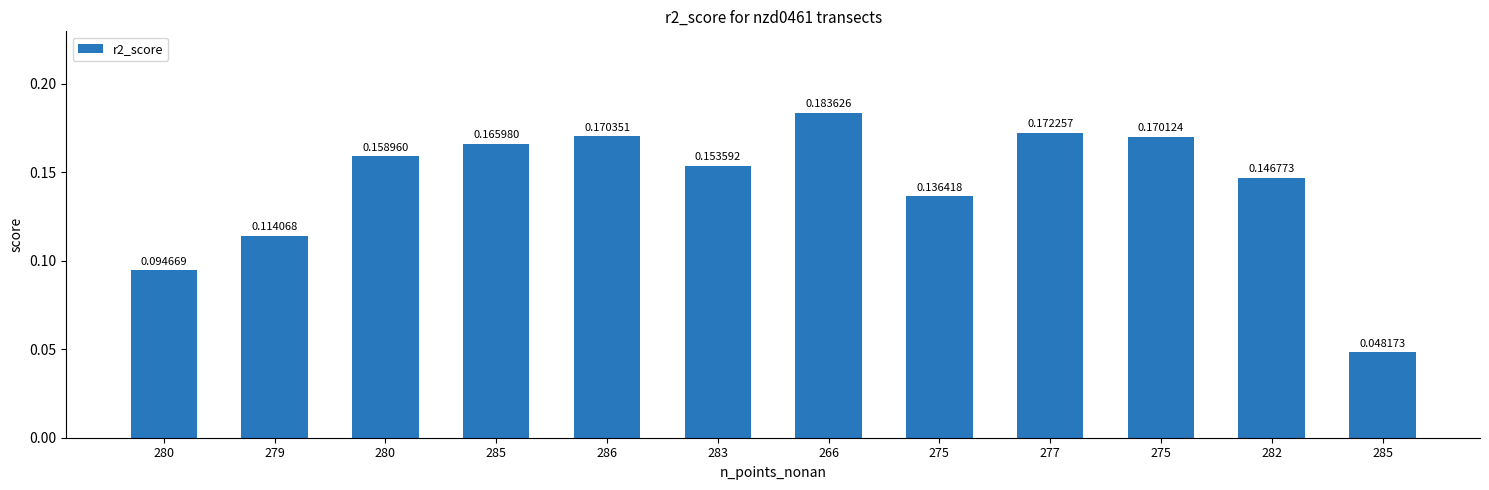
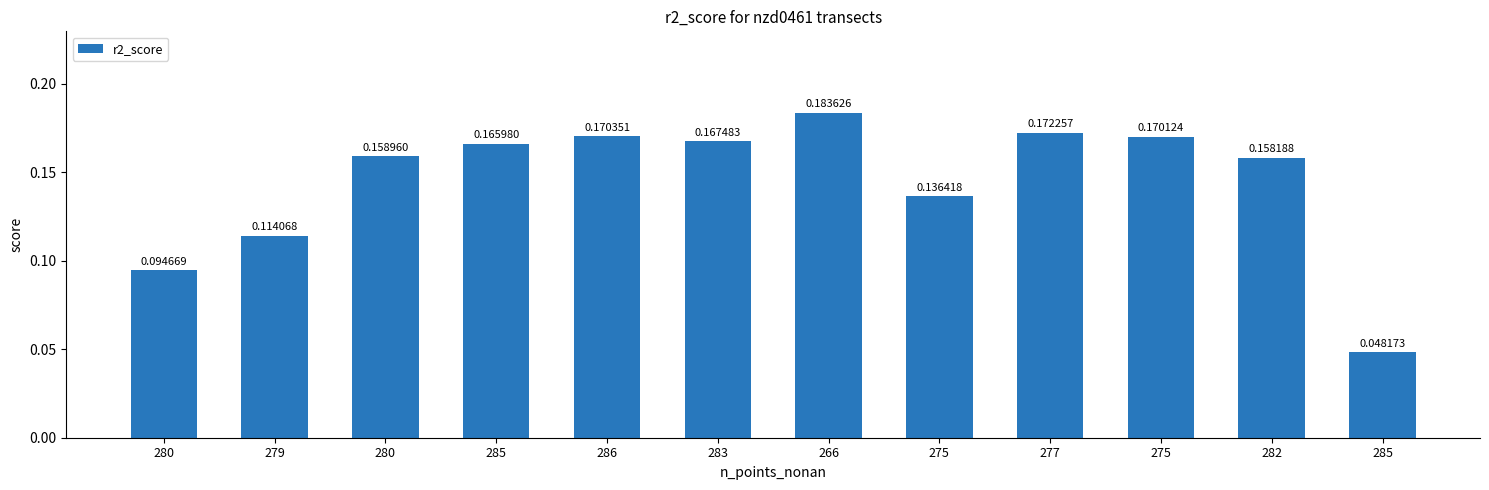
283: 0.153592 -> 0.167483
282: 0.146773 -> 0.158188
